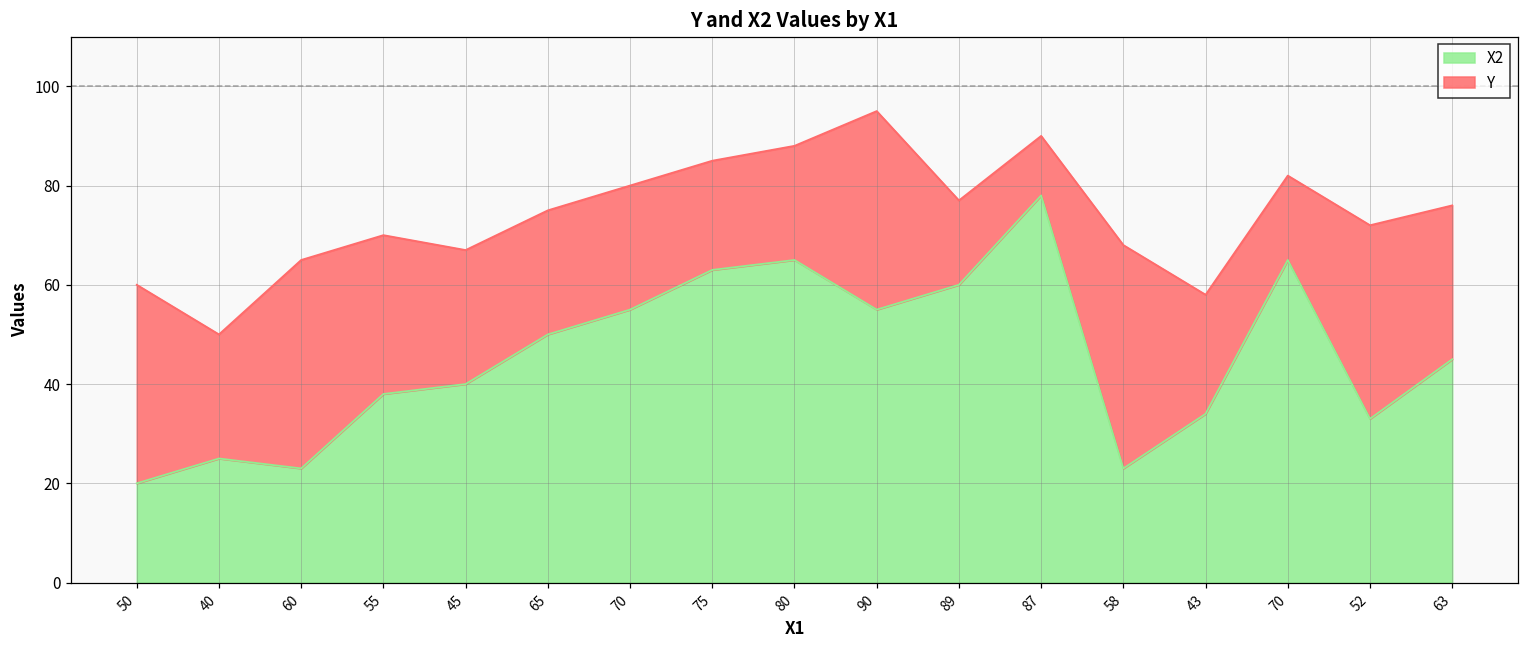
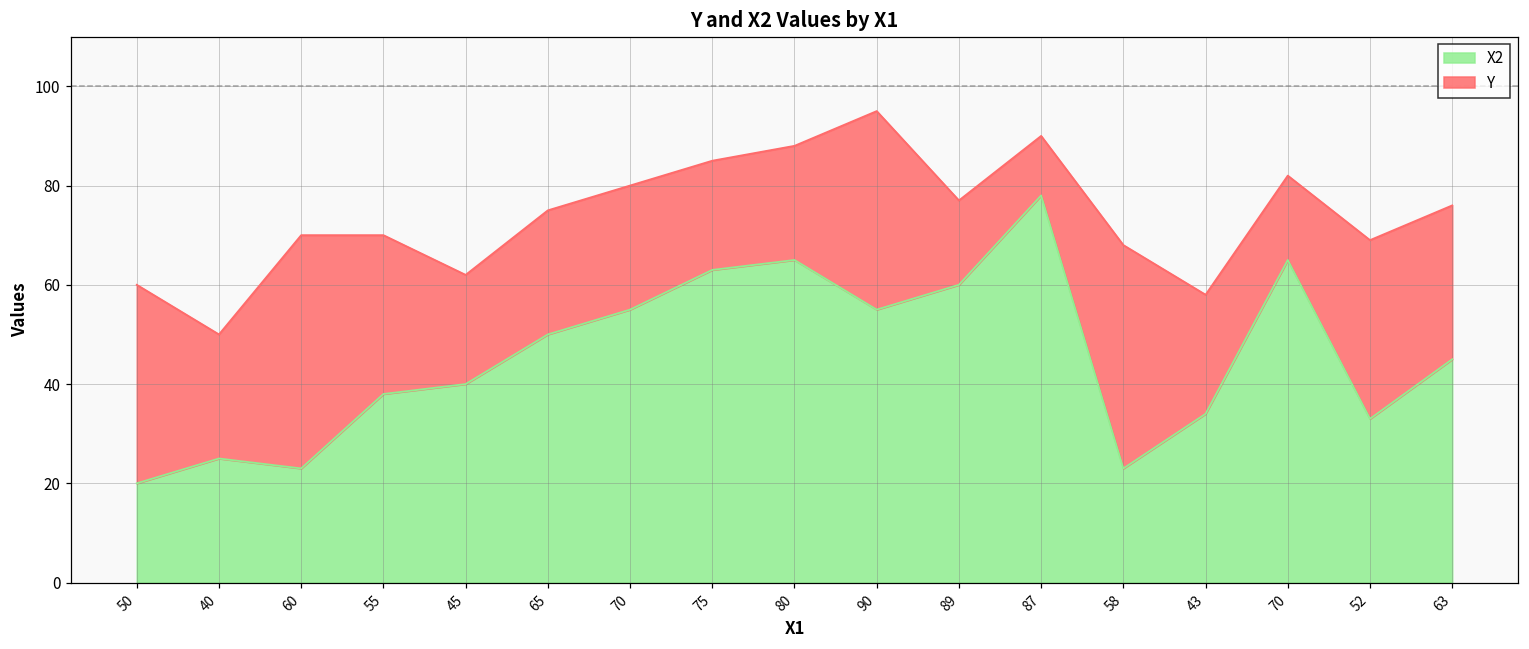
Y, 60: 65 -> 70
Y, 45: 67 -> 62
Y, 52: 72 -> 69
